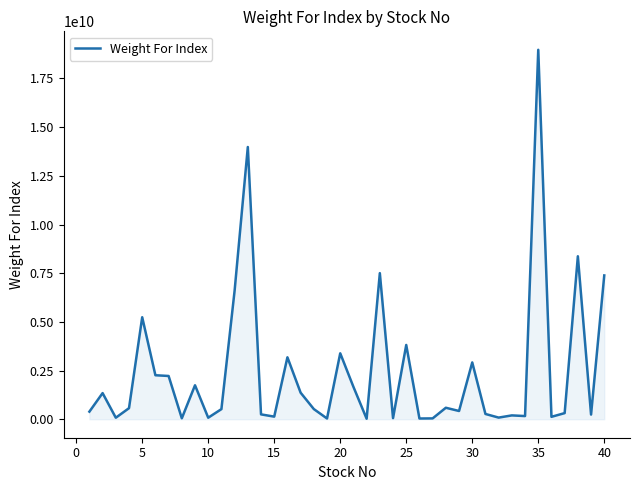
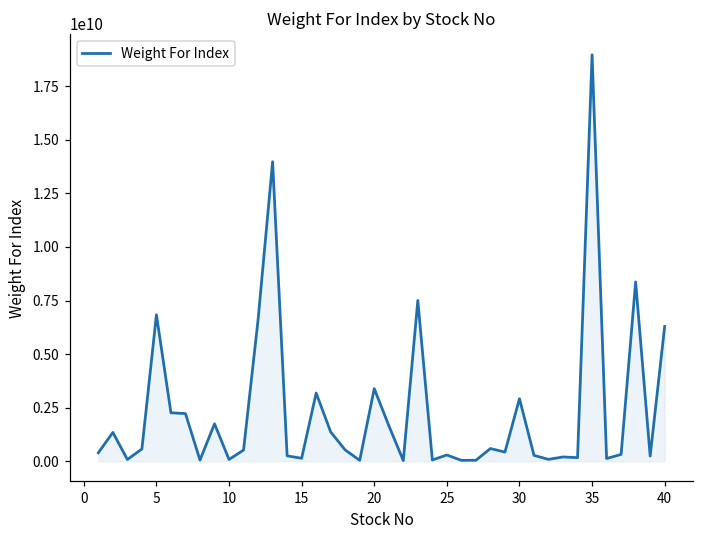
5: 5200000000 -> 6800000000
25: 3800000000 -> 300000000
40: 7400000000 -> 6300000000
